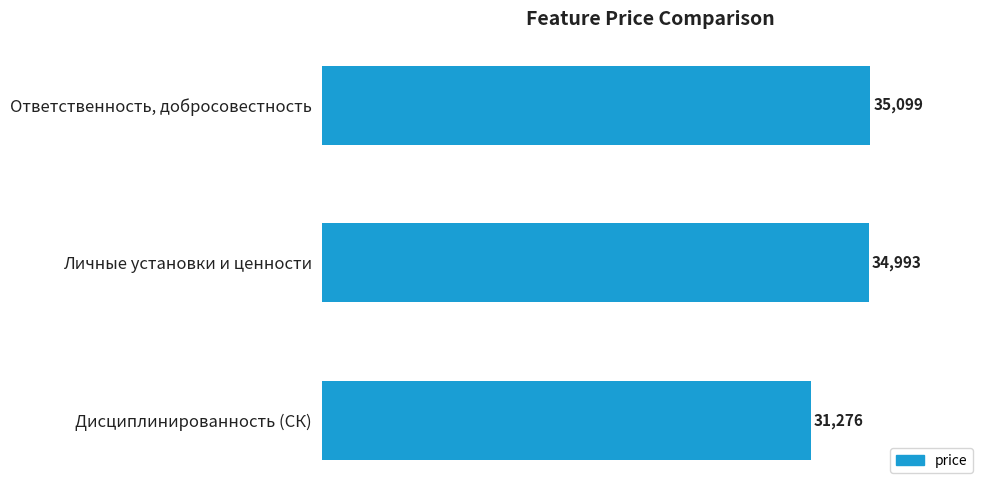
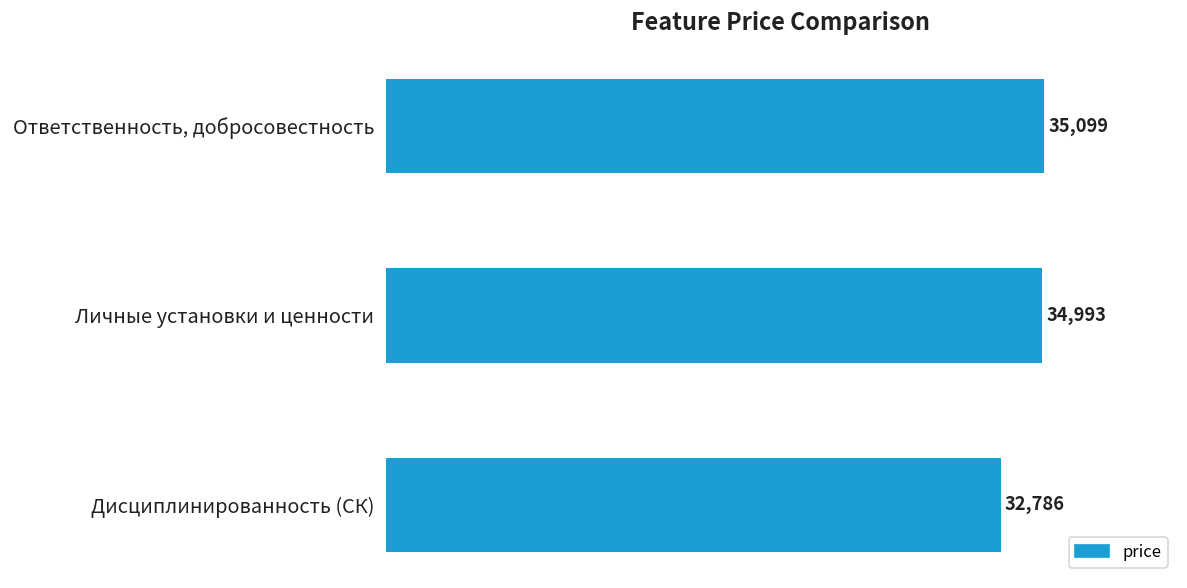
Дисциплинированность (СК): 31,276 -> 32,786
